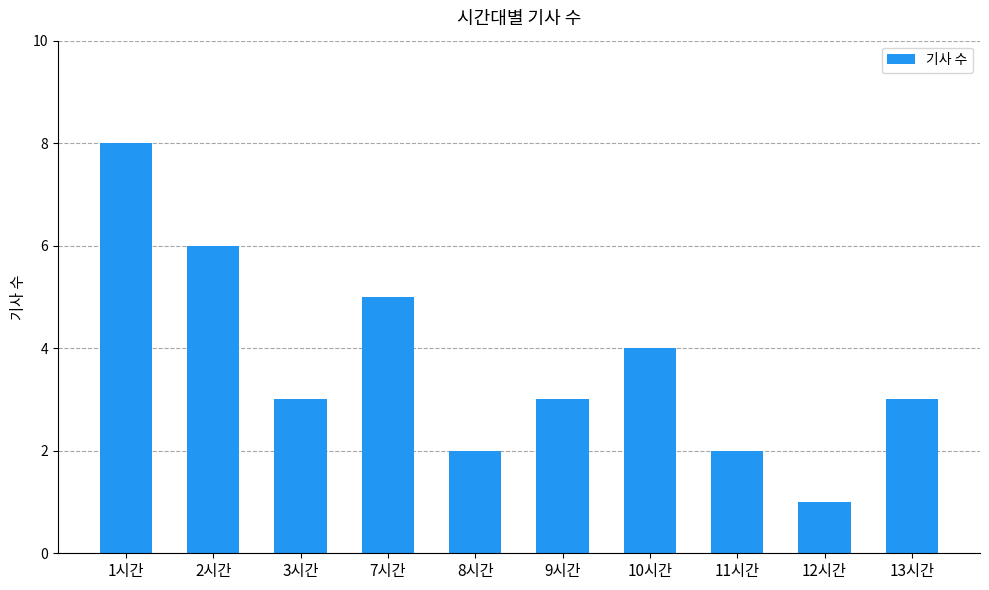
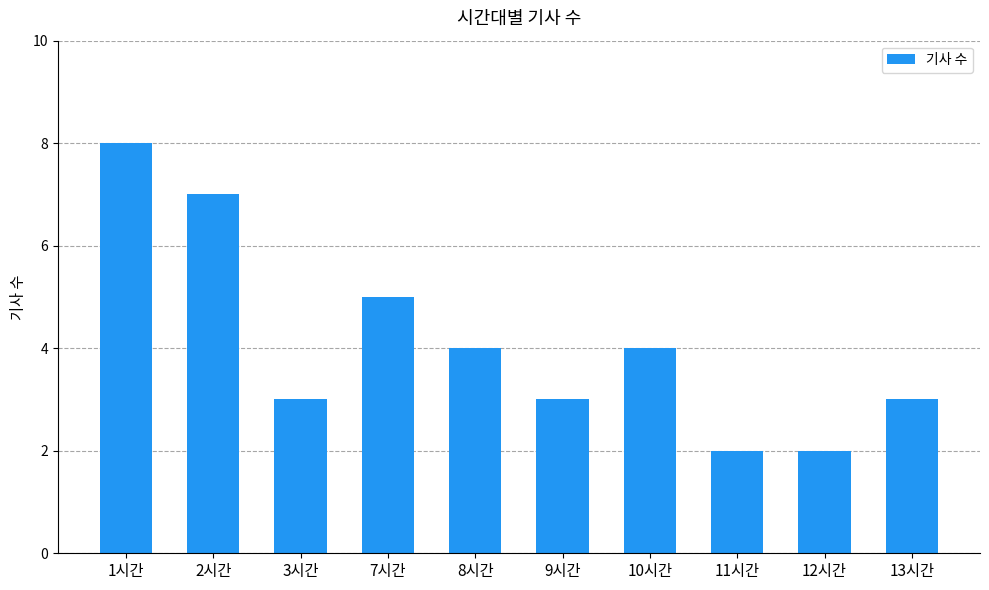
2시간: 6 -> 7
8시간: 2 -> 4
12시간: 1 -> 2
